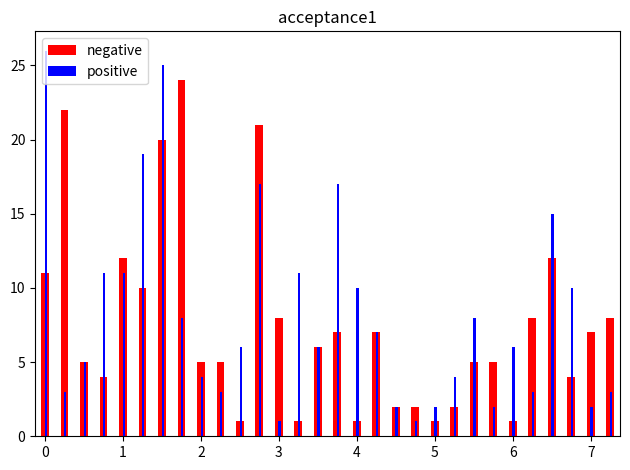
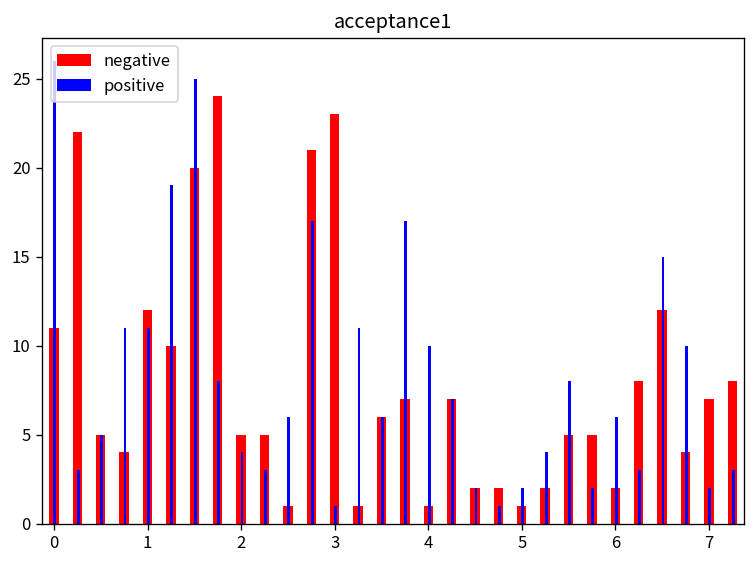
negative, 3: 8 -> 23
negative, 6: 1 -> 2
